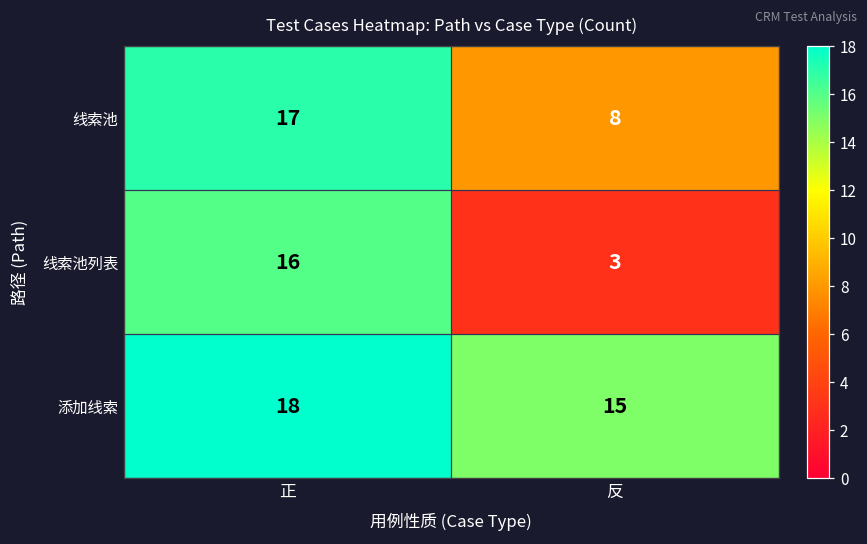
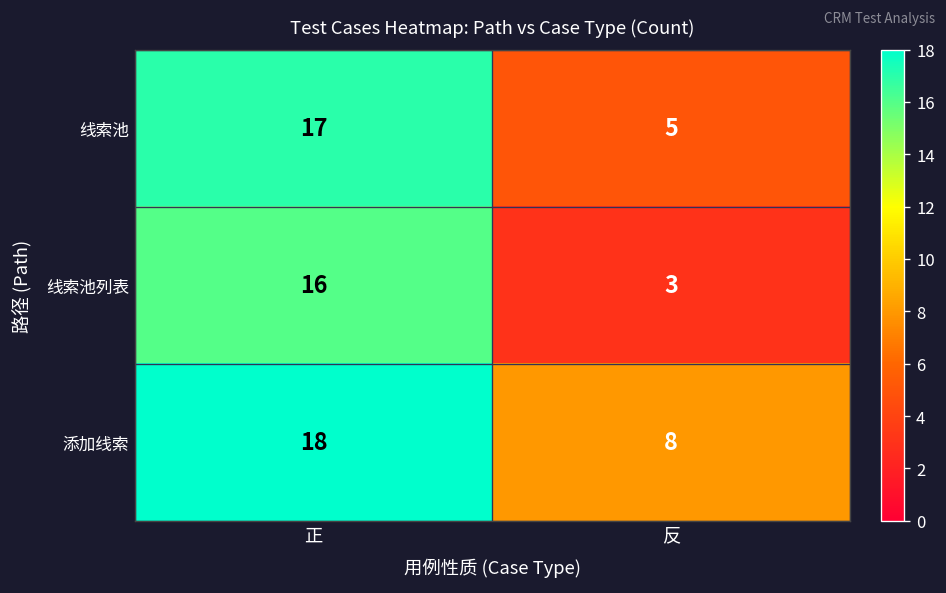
线索池, 反: 8 -> 5
添加线索, 反: 15 -> 8
